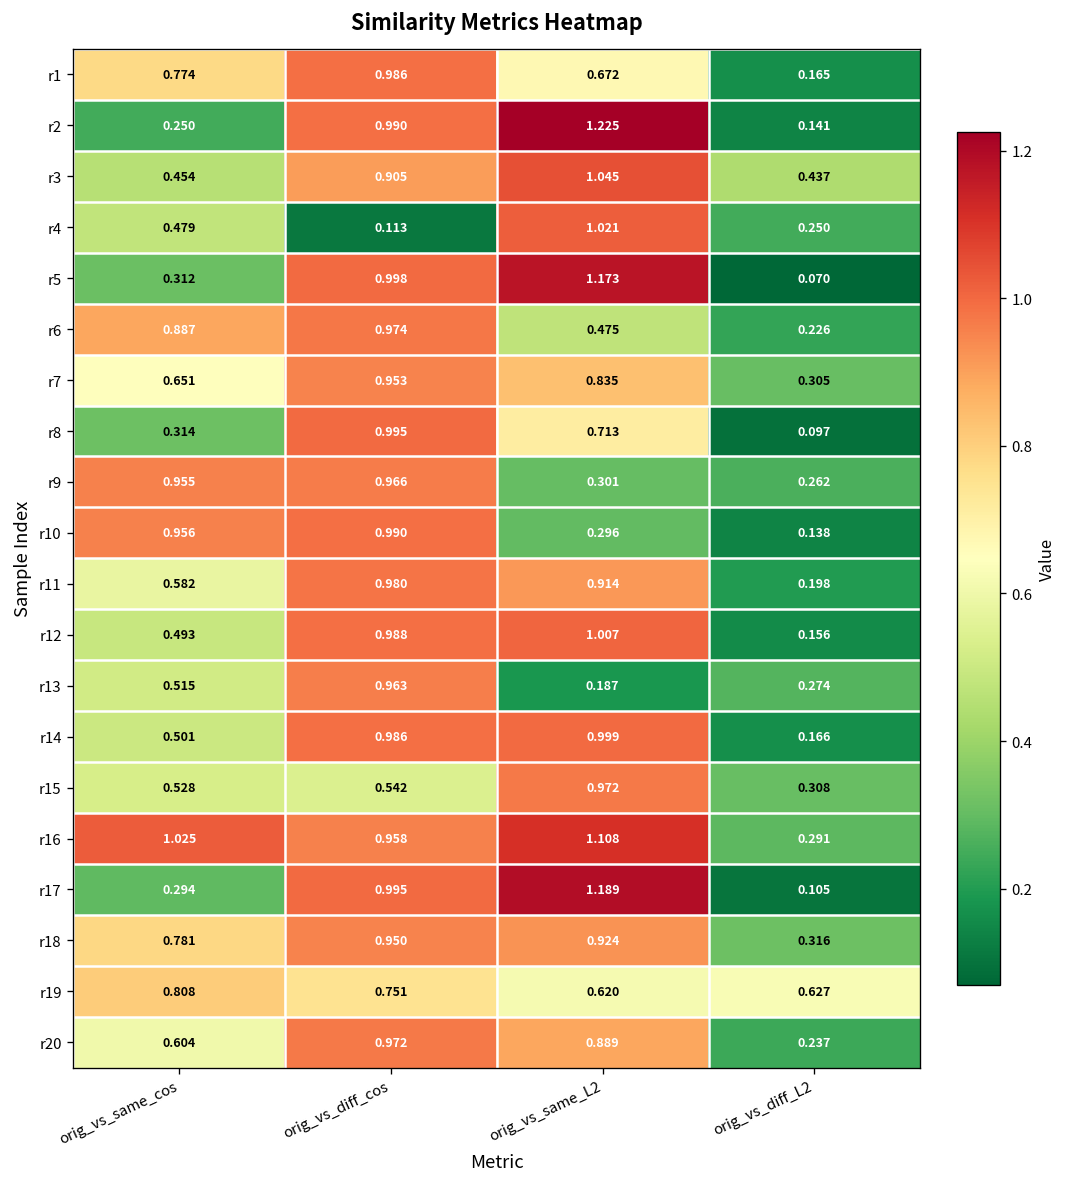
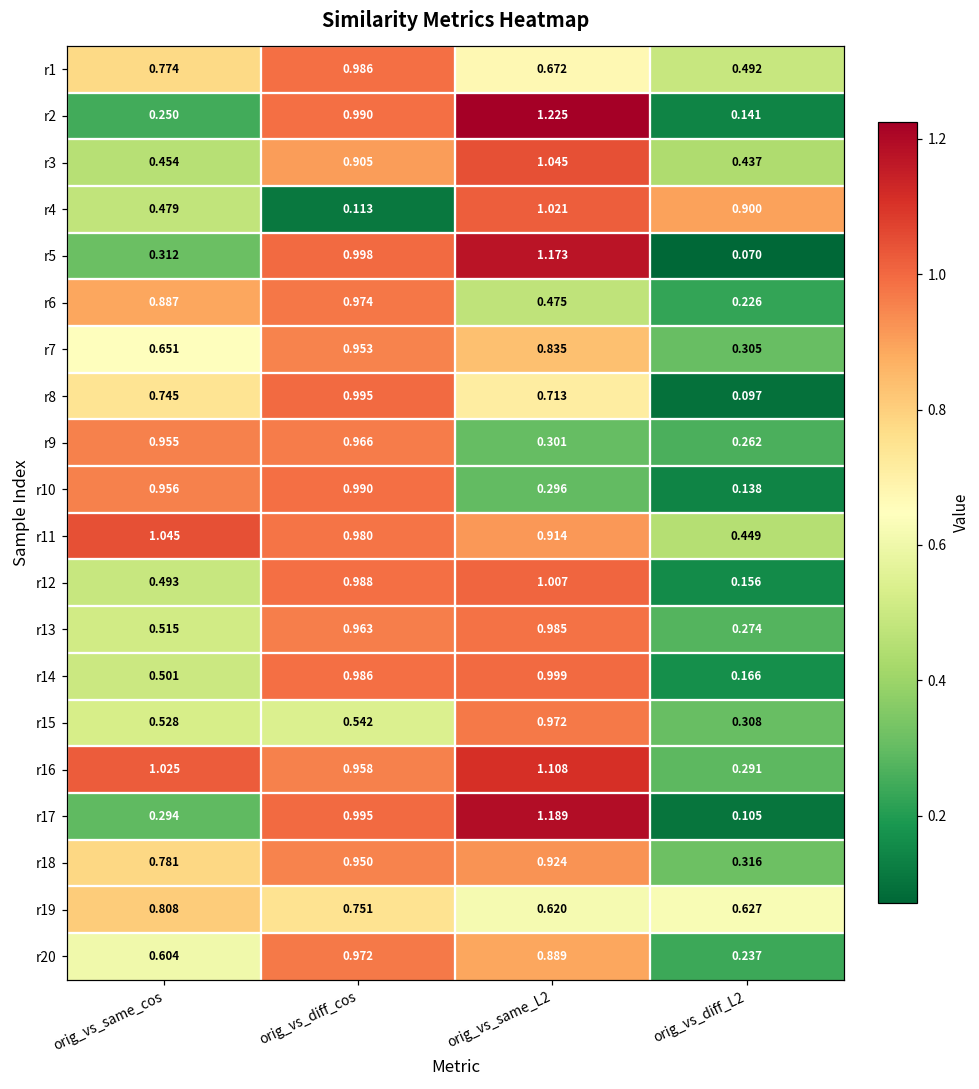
r1, orig_vs_diff_L2: 0.165 -> 0.492
r4, orig_vs_diff_L2: 0.250 -> 0.900
r8, orig_vs_same_cos: 0.314 -> 0.745
r11, orig_vs_same_cos: 0.582 -> 1.045
r11, orig_vs_diff_L2: 0.198 -> 0.449
r13, orig_vs_same_L2: 0.187 -> 0.985
